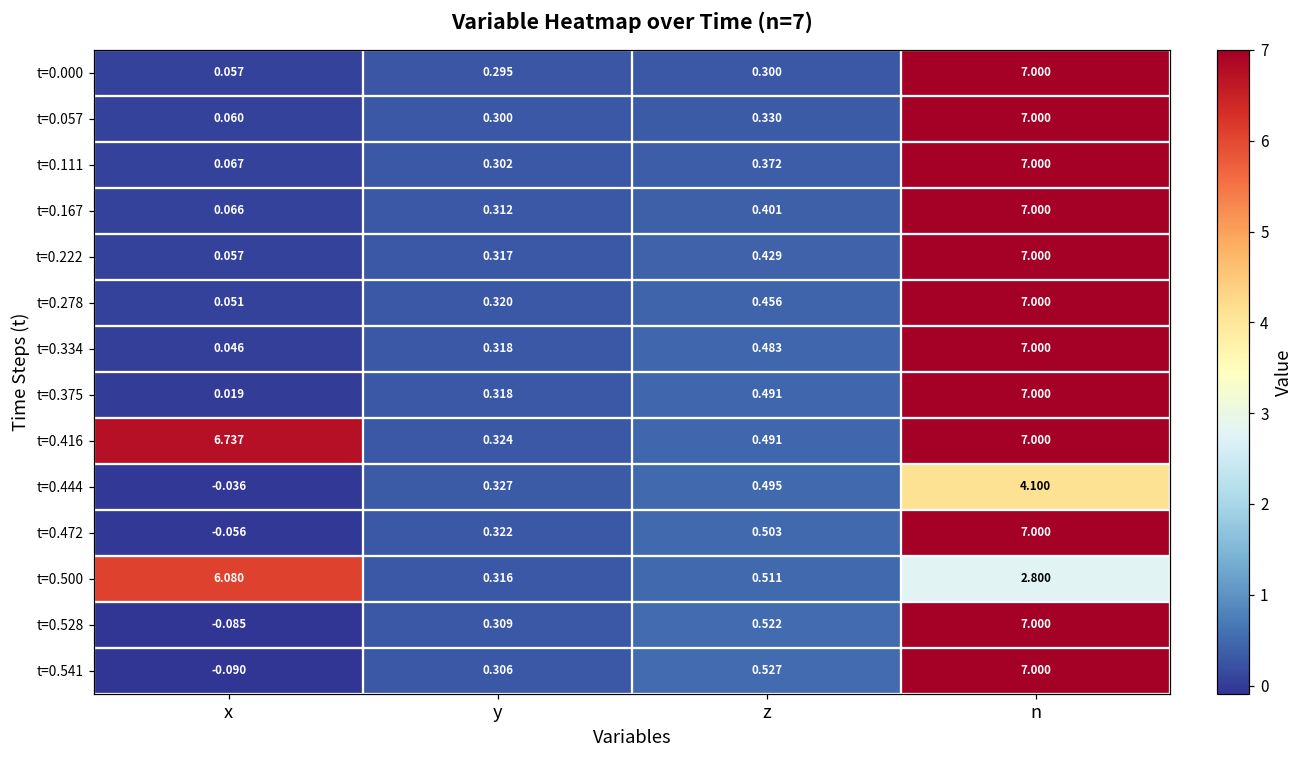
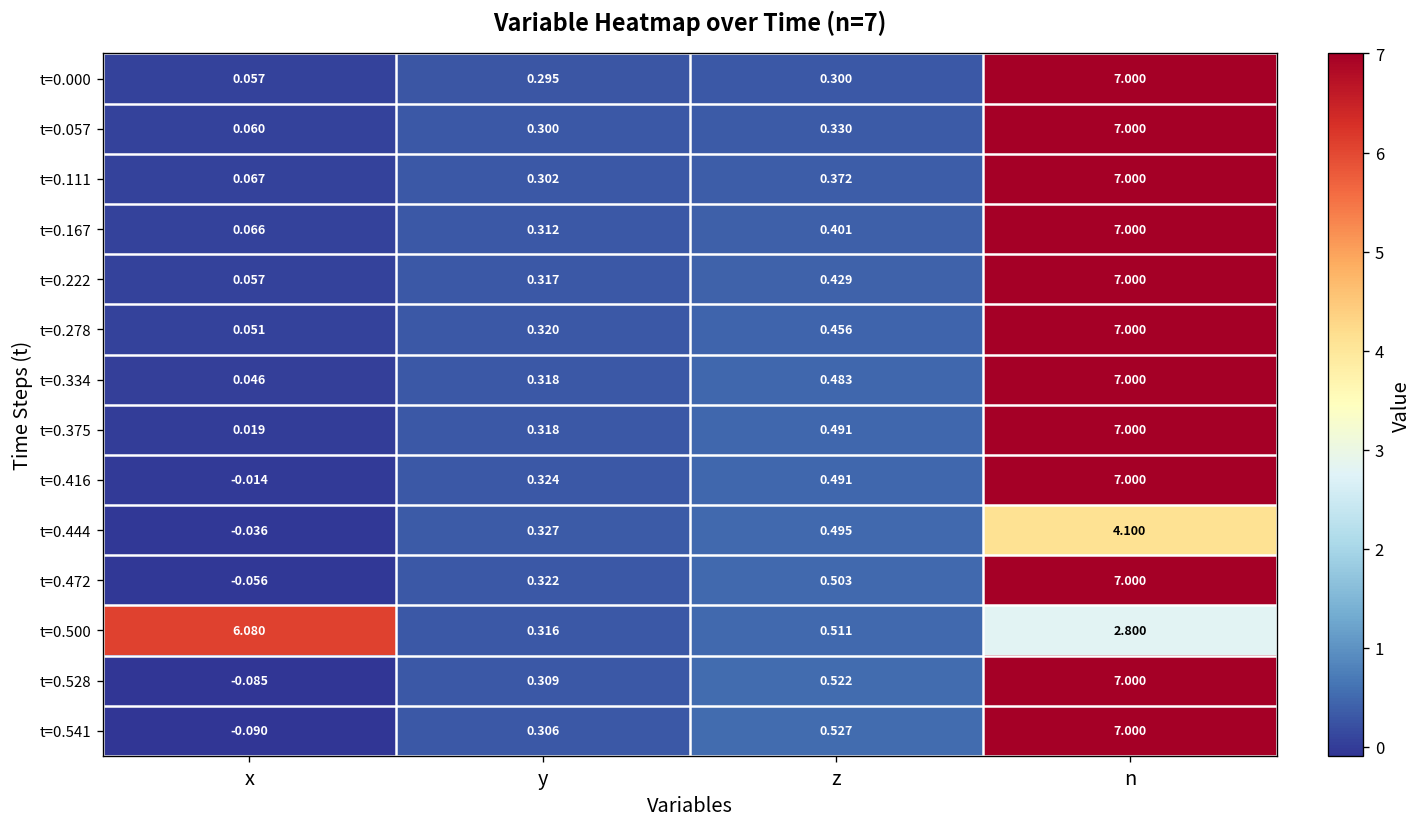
t=0.416, x: 6.737 -> -0.014
